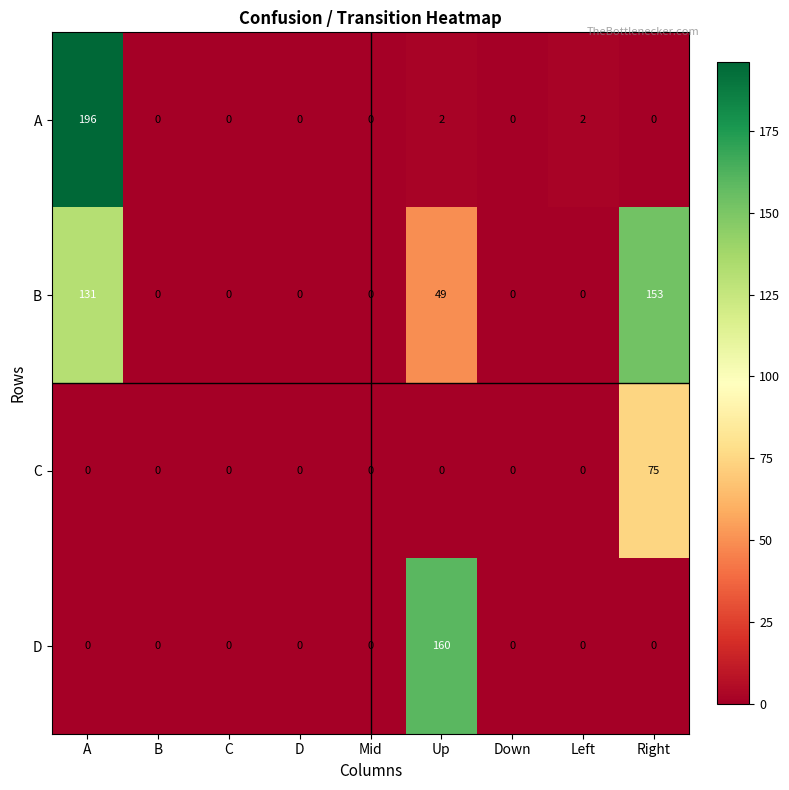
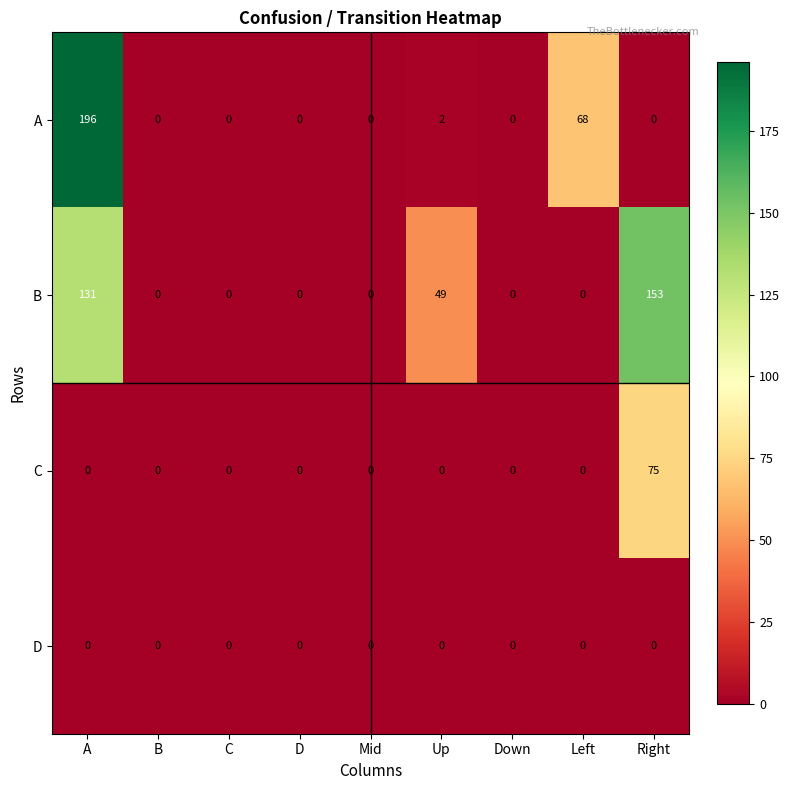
A, Left: 2 -> 68
D, Up: 160 -> 0
